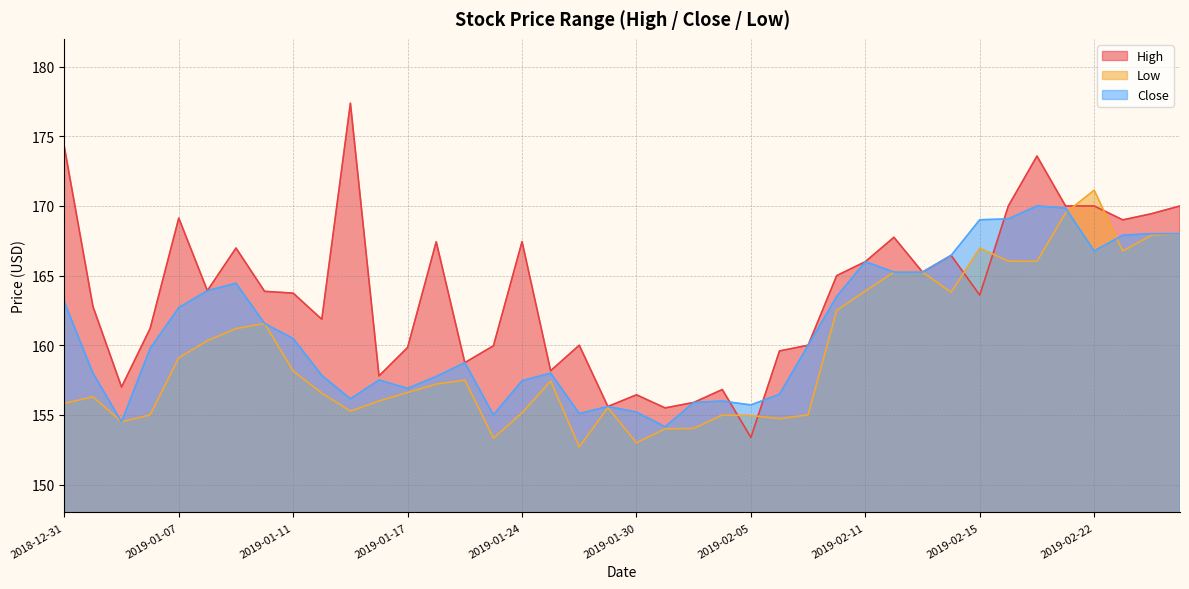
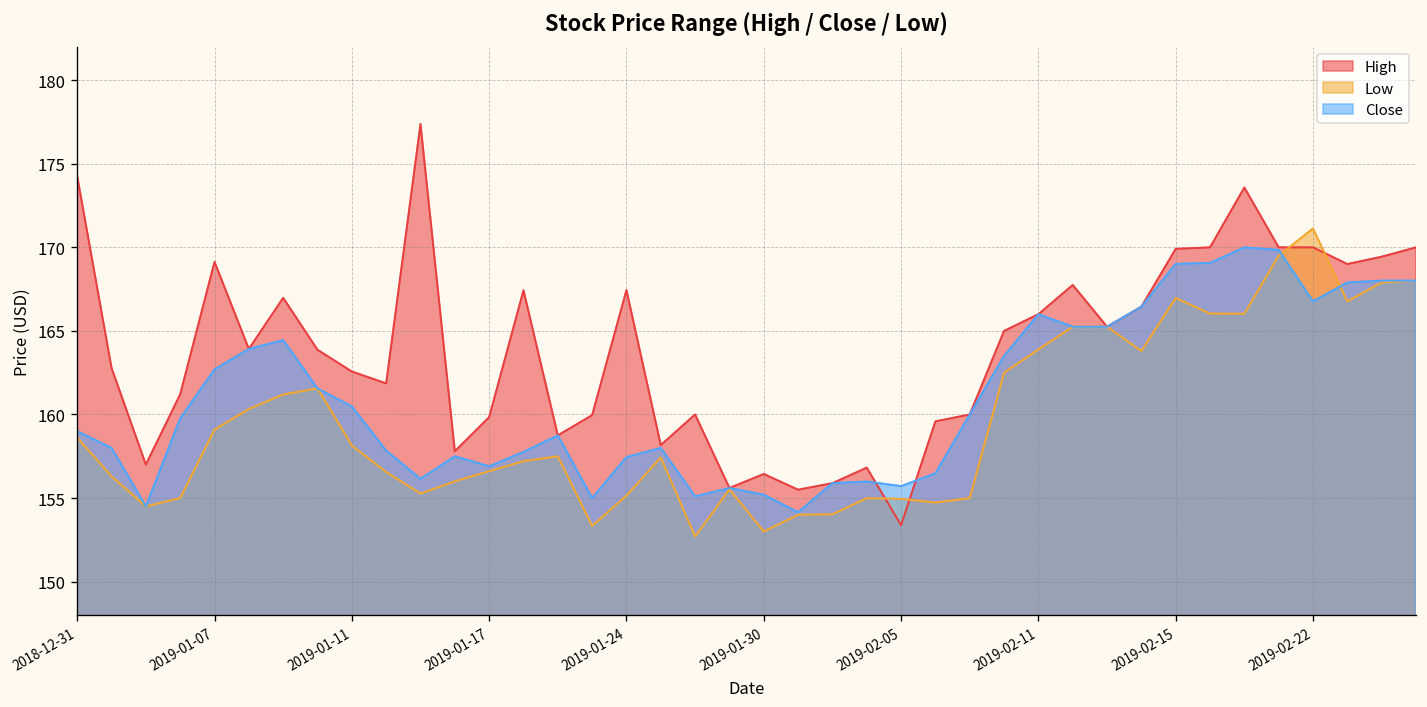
Low, 2018-12-31: 155.8 -> 158.6
Close, 2018-12-31: 163.1 -> 159.0
High, 2019-01-11: 163.7 -> 162.6
High, 2019-02-15: 163.6 -> 169.9
